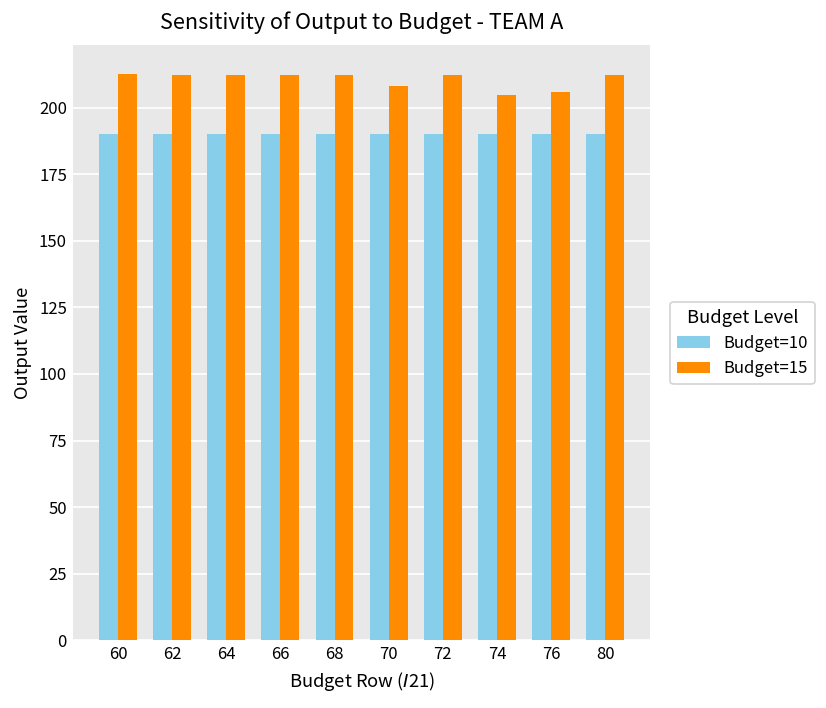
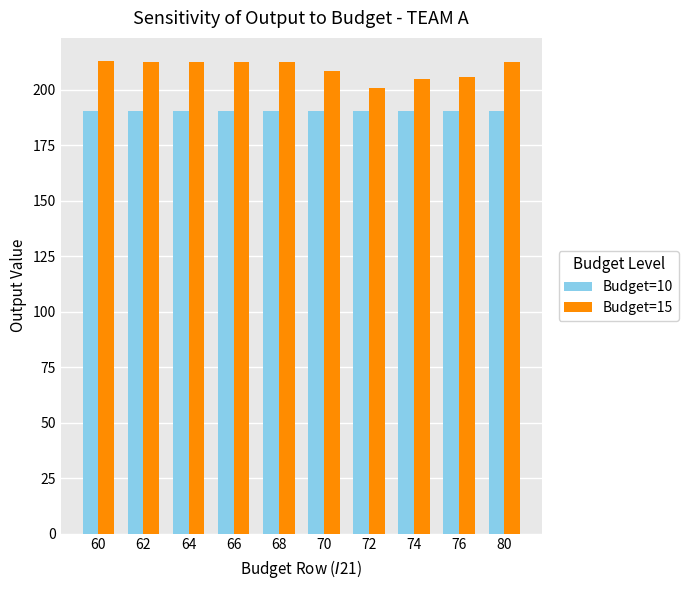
Budget=15, 72: 212 -> 201
